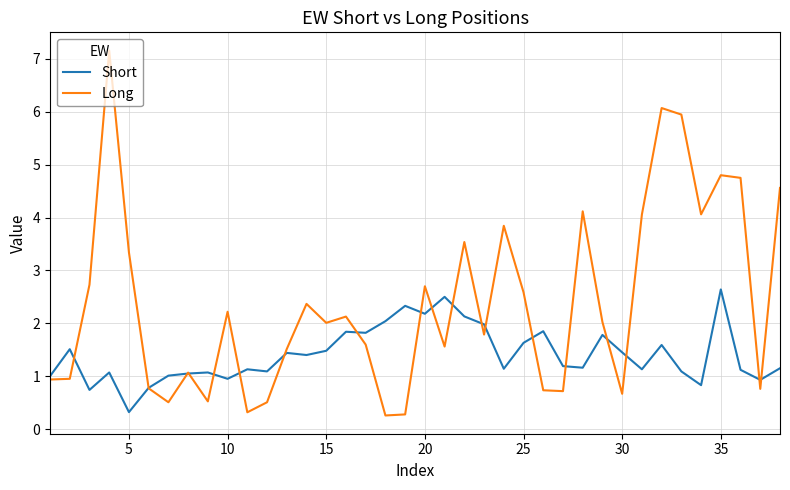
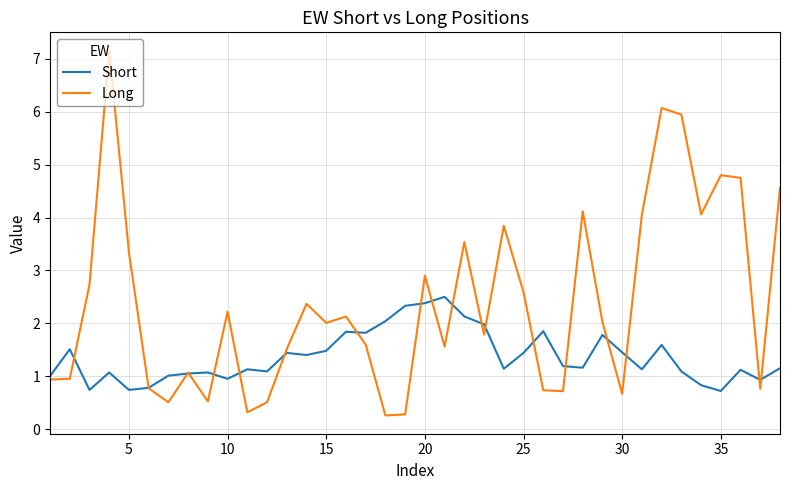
Short, 5: 0.3 -> 0.7
Short, 20: 2.2 -> 2.4
Long, 20: 2.7 -> 2.9
Short, 25: 1.6 -> 1.4
Short, 35: 2.6 -> 0.7
